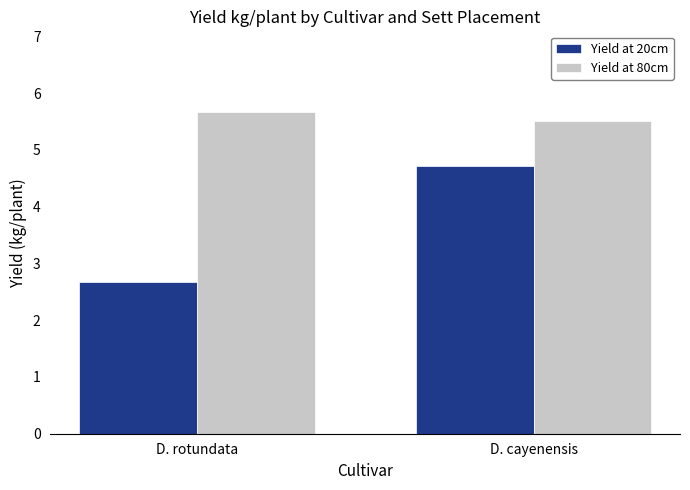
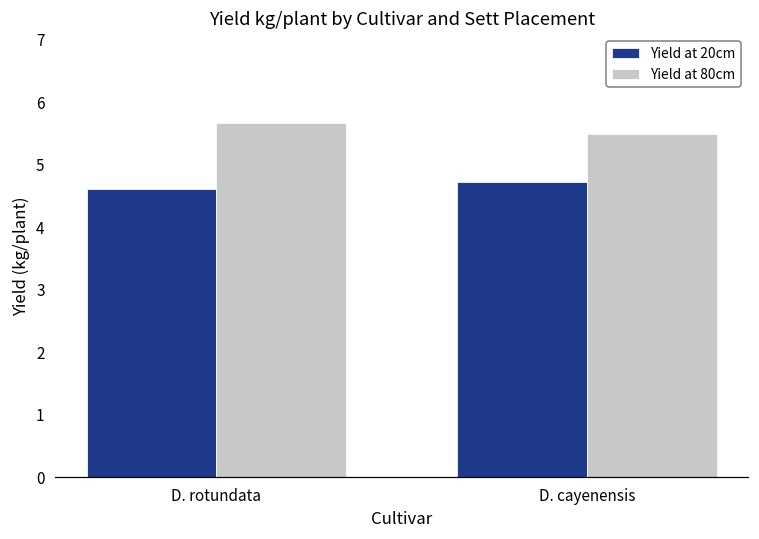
Yield at 20cm, D. rotundata: 2.7 -> 4.6
